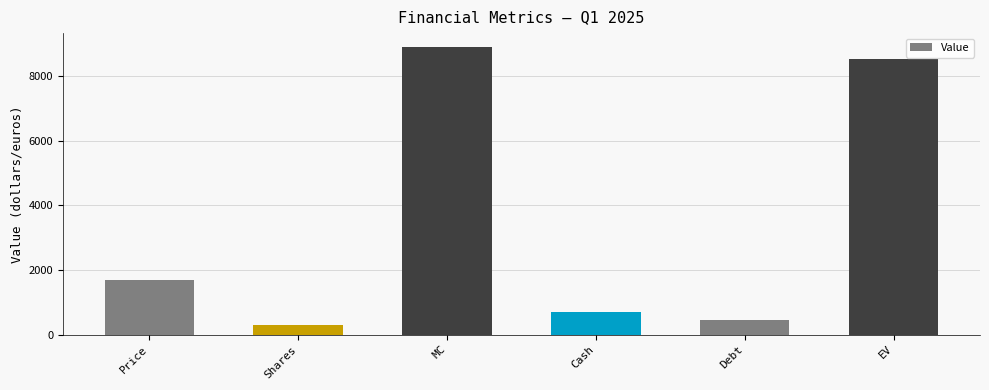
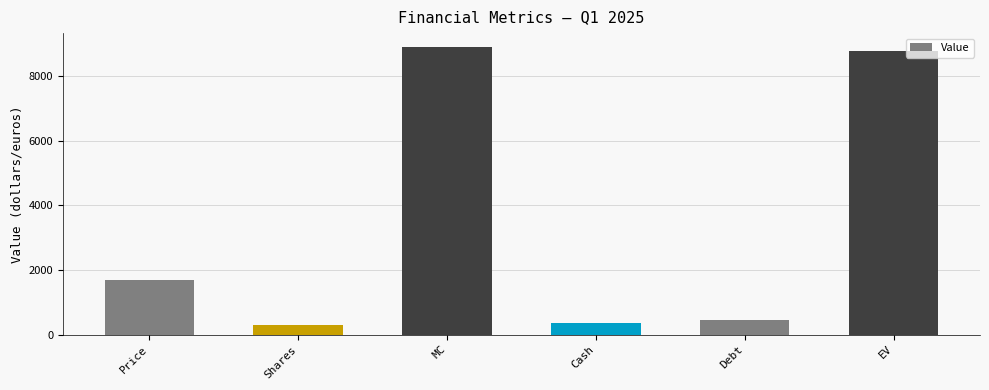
Cash: 700 -> 400
EV: 8500 -> 8800
